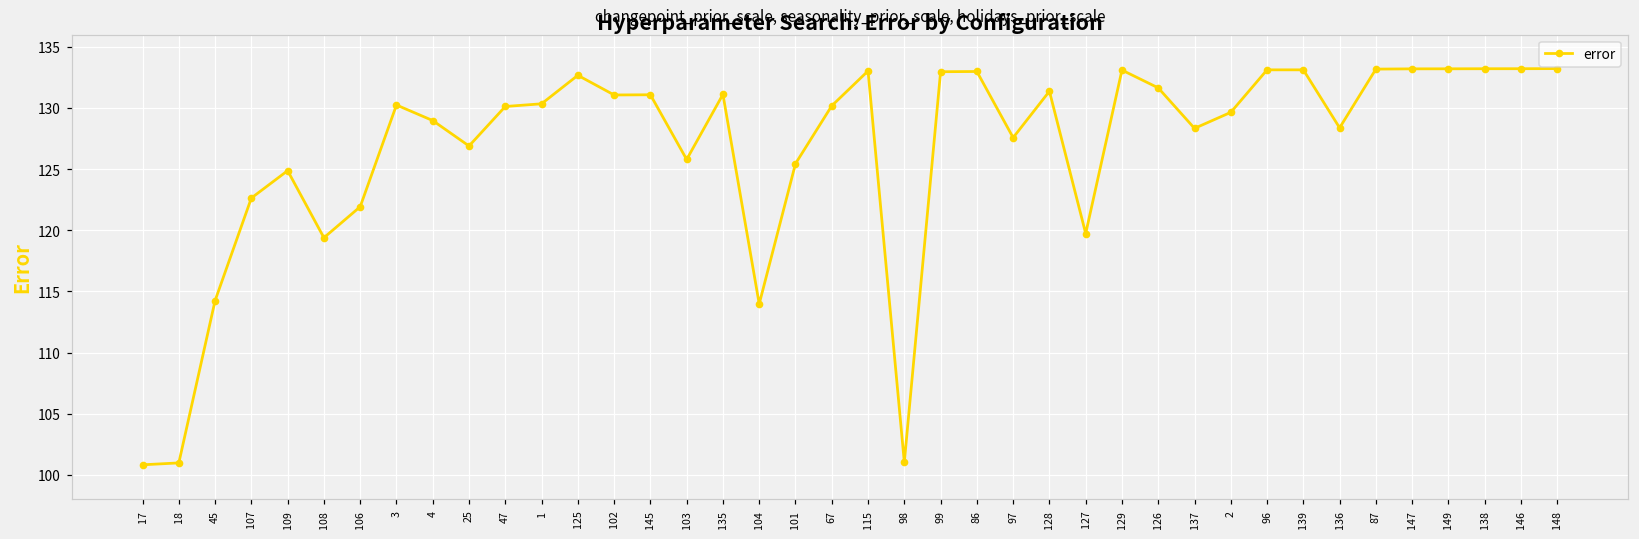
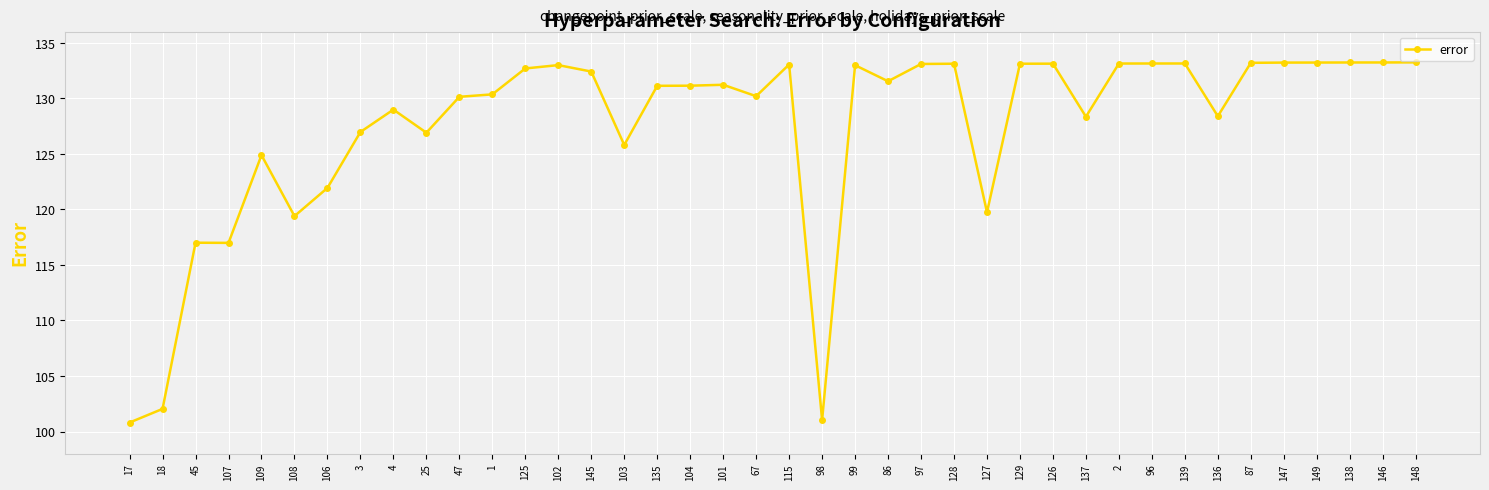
18: 101.0 -> 102.0
45: 114.3 -> 117.0
107: 122.6 -> 117.0
3: 130.3 -> 127.0
102: 131.1 -> 133.0
145: 131.1 -> 132.4
104: 114.0 -> 131.1
101: 125.5 -> 131.2
86: 133.0 -> 131.5
97: 127.6 -> 133.1
128: 131.4 -> 133.1
126: 131.7 -> 133.1
2: 129.7 -> 133.1
